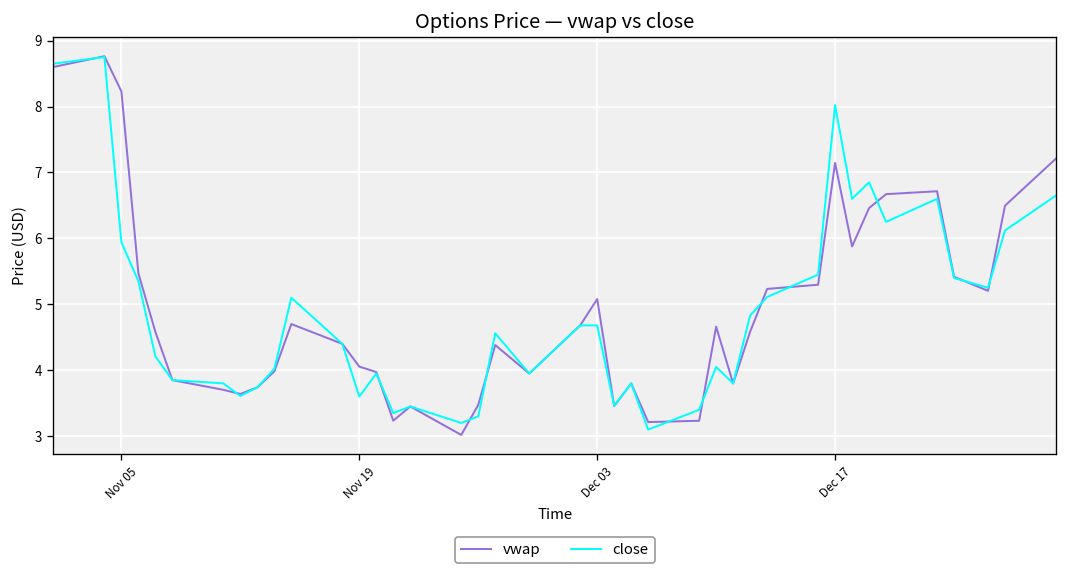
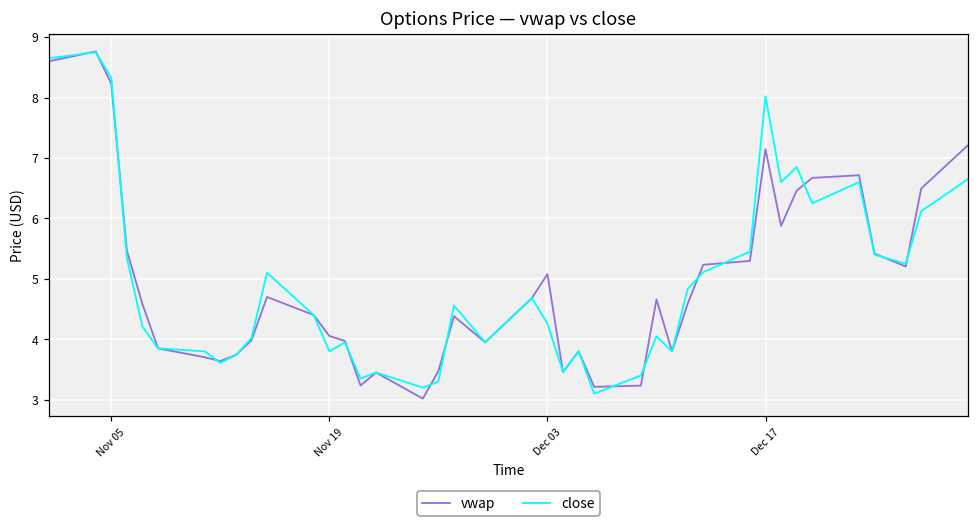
close, Nov 05: 5.9 -> 8.3
close, Nov 19: 3.6 -> 3.8
close, Dec 03: 4.7 -> 4.3
